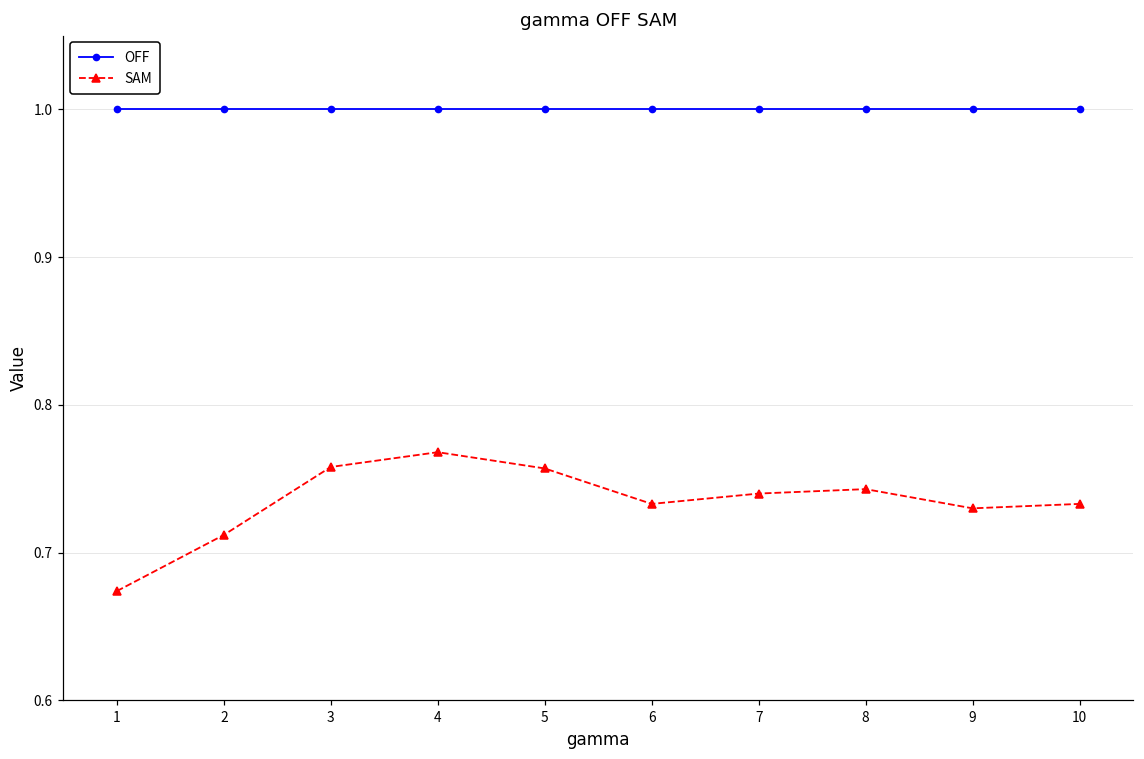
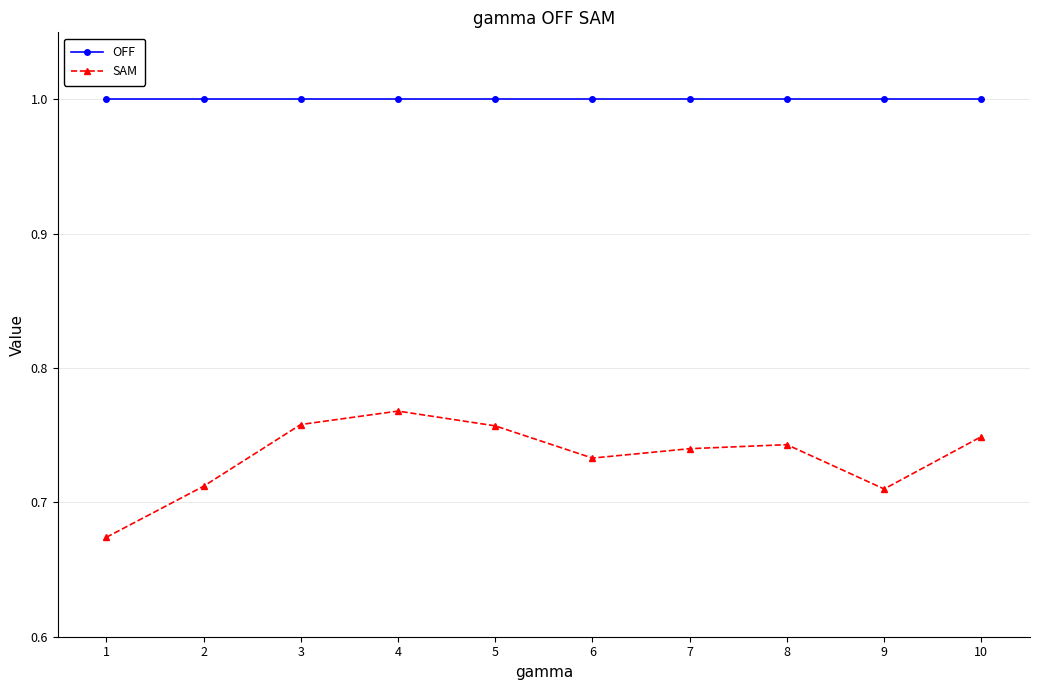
SAM, 9: 0.73 -> 0.71
SAM, 10: 0.733 -> 0.749
